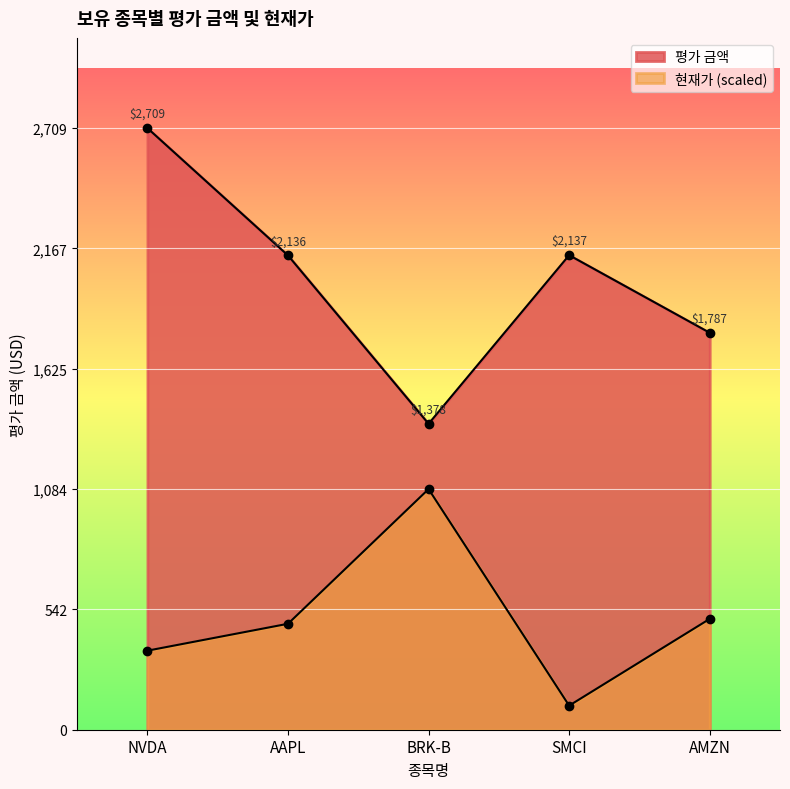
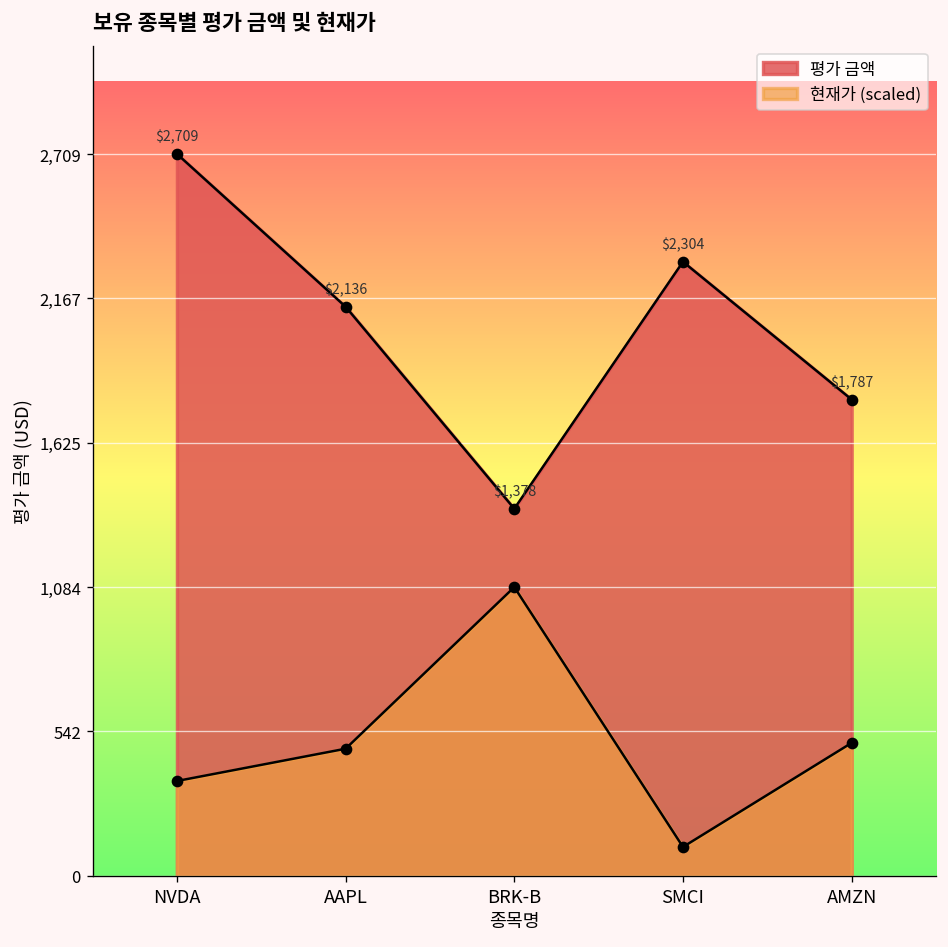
평가 금액, SMCI: $2,137 -> $2,304
